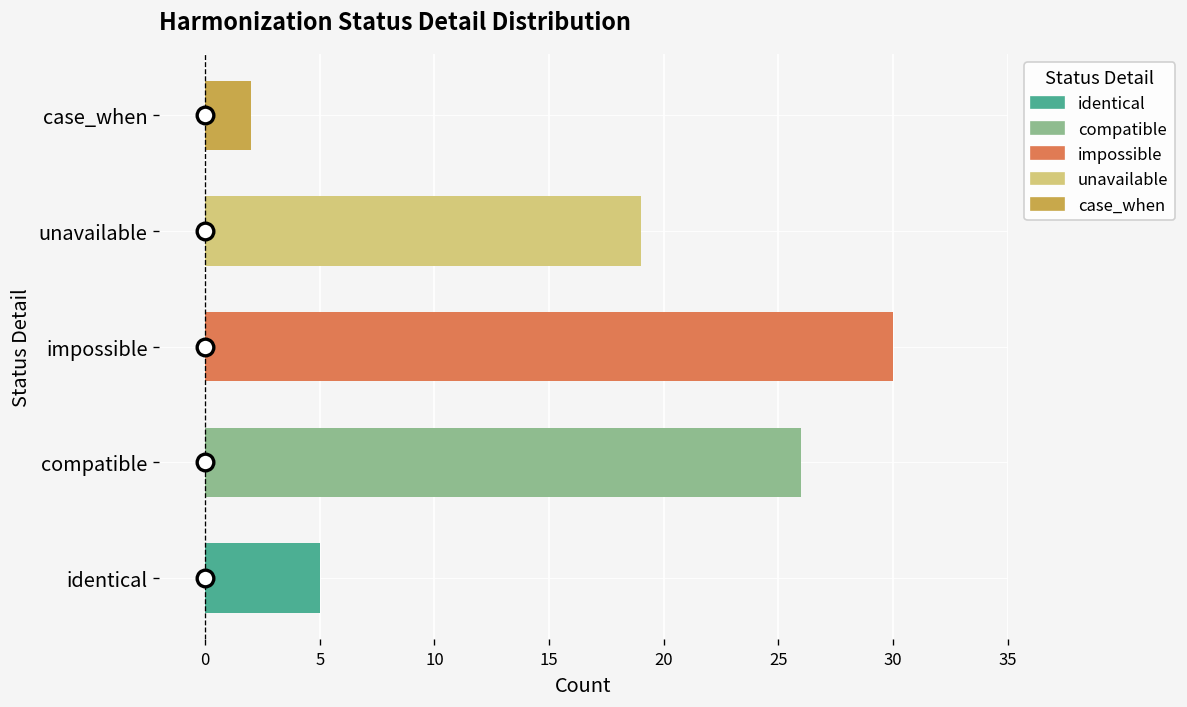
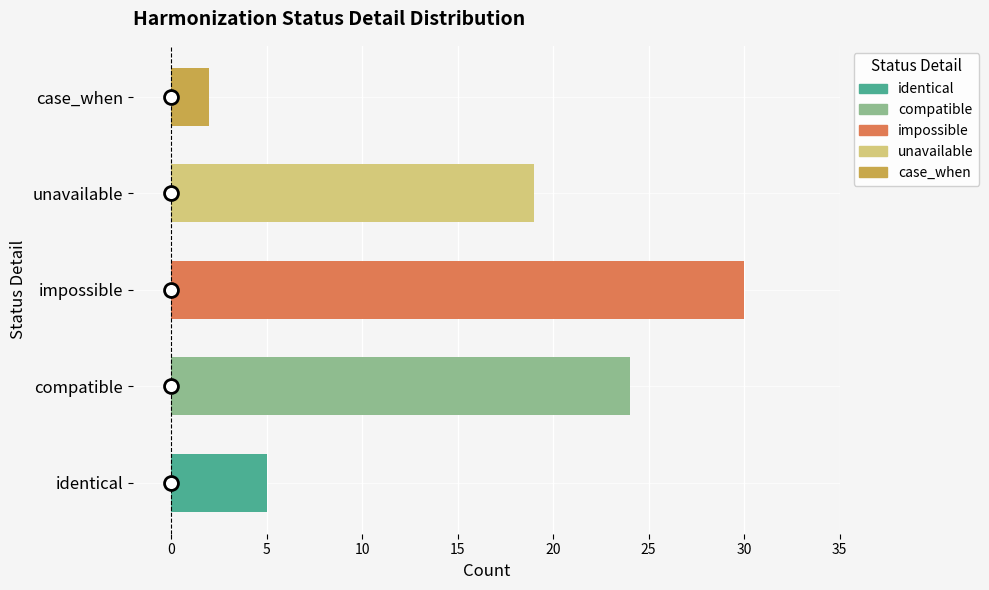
compatible, compatible: 26 -> 24
